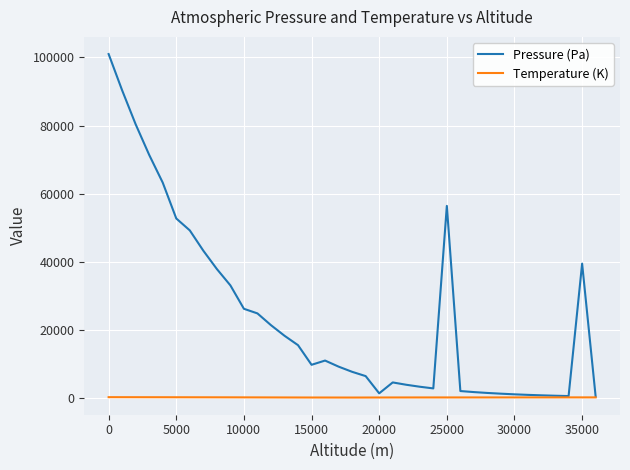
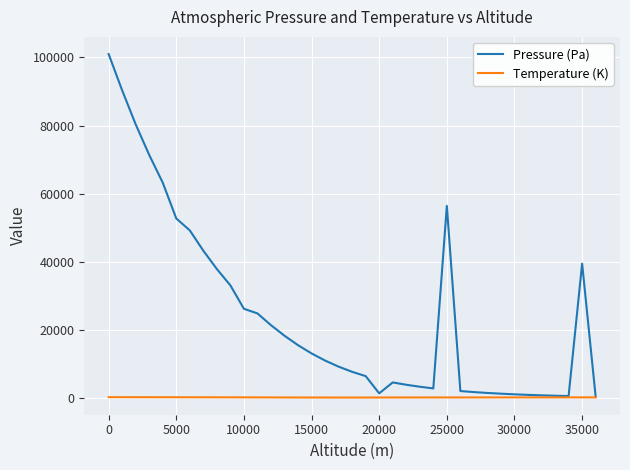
Pressure (Pa), 15000: 10000 -> 13000
